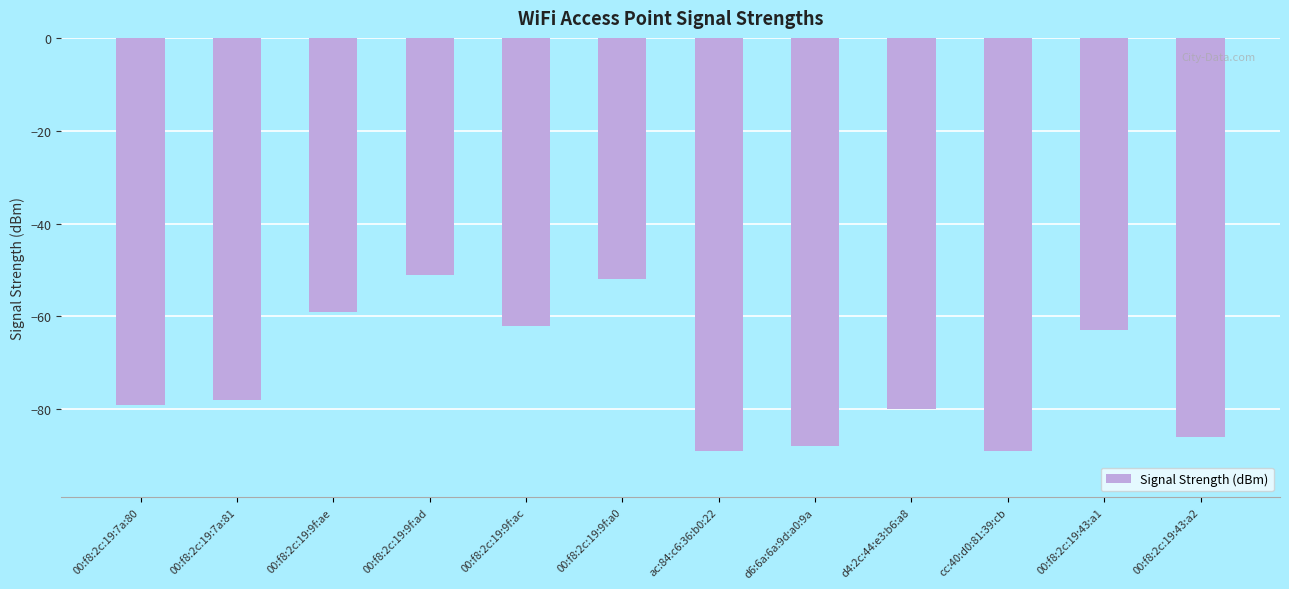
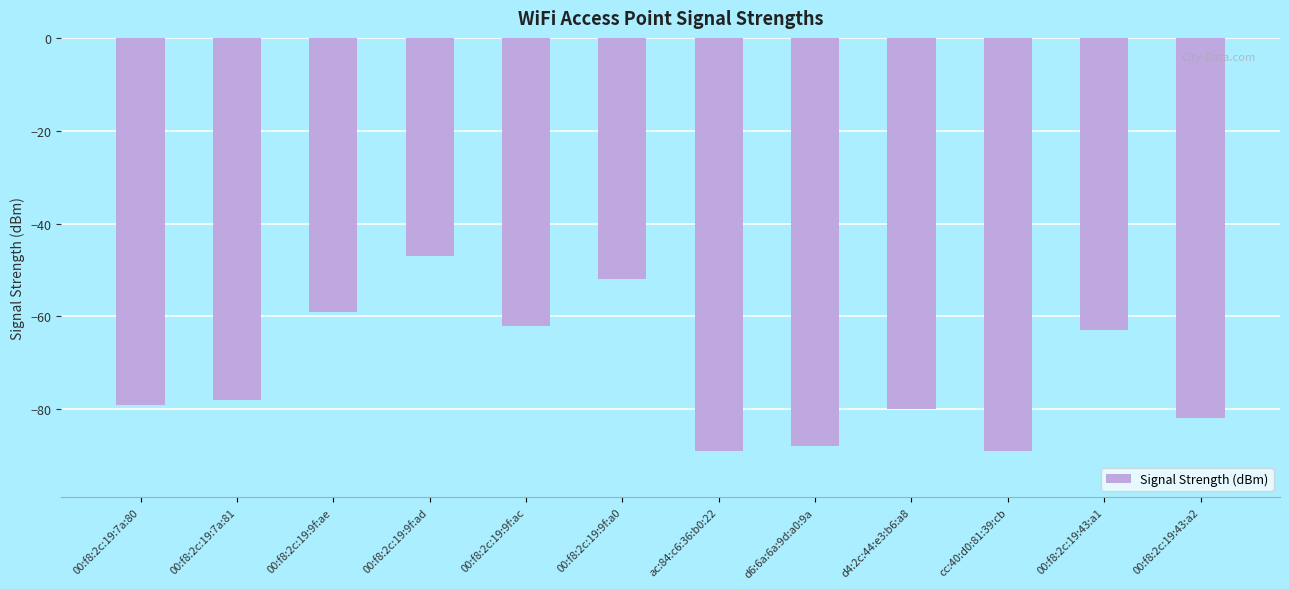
00:f8:2c:19:9f:ad: -51 -> -47
00:f8:2c:19:43:a2: -86 -> -82
